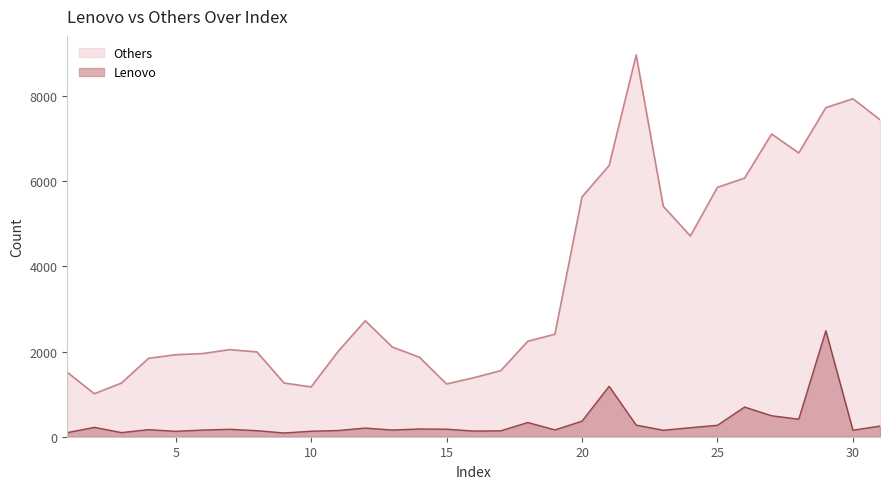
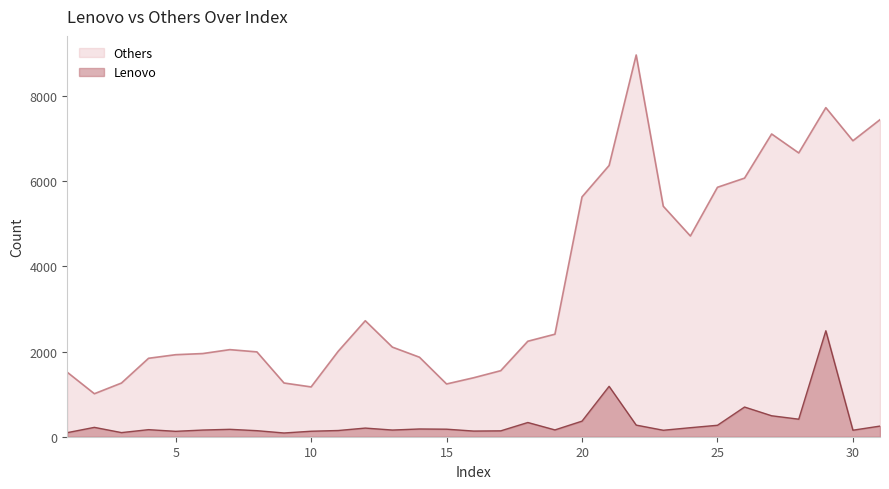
Others, 30: 7900 -> 6900
